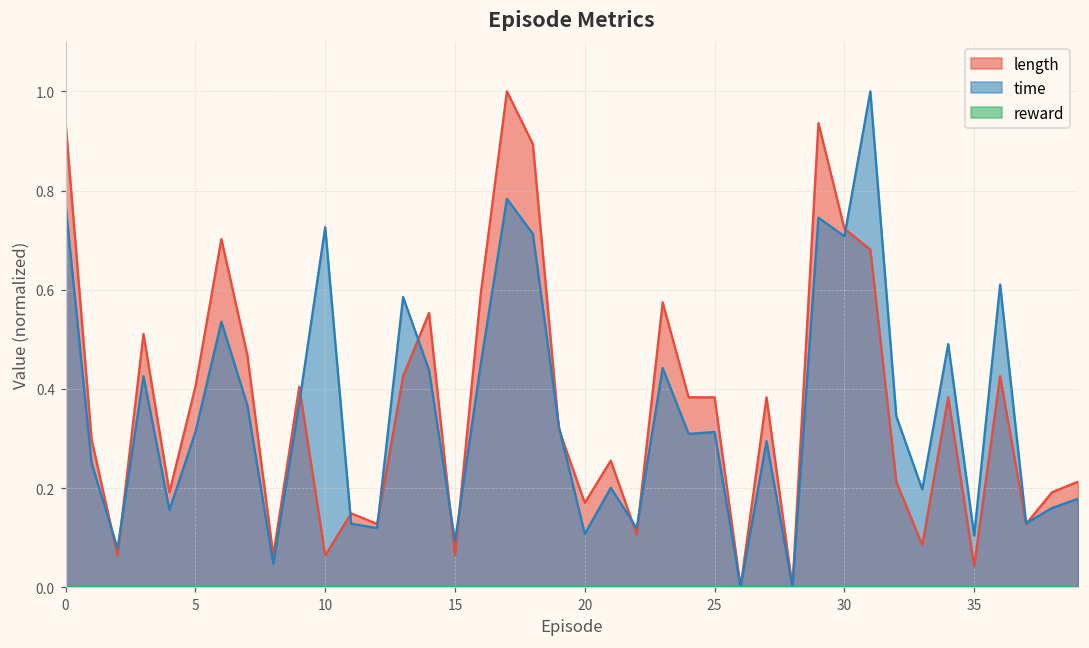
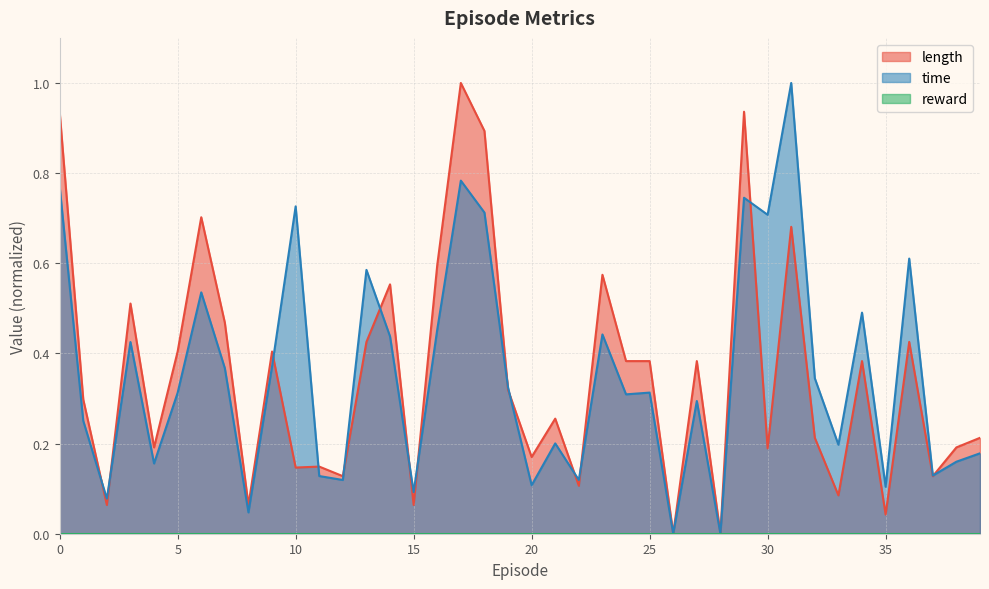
length, 10: 0.06 -> 0.15
length, 30: 0.72 -> 0.19
